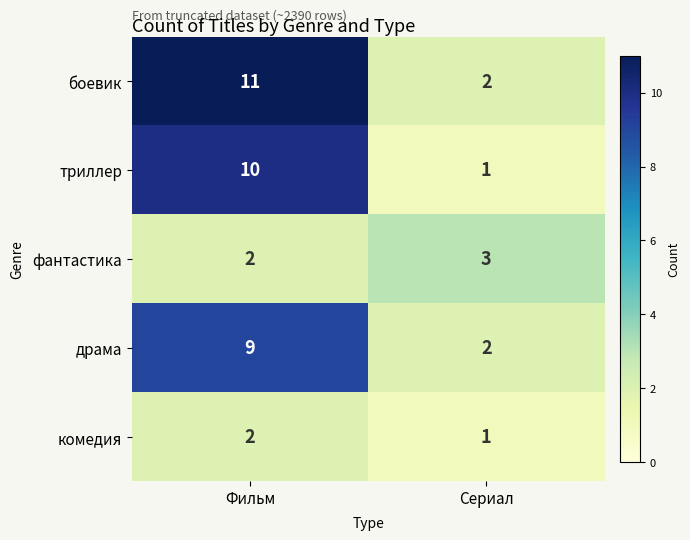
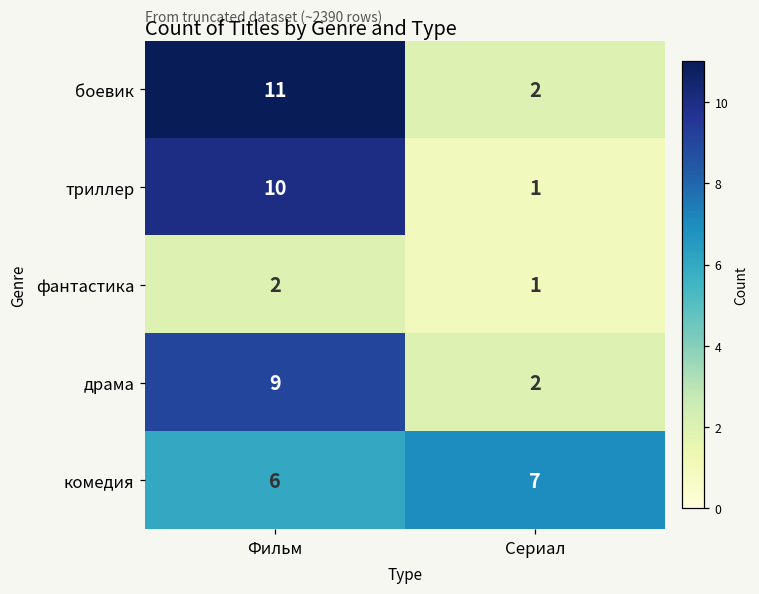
фантастика, Сериал: 3 -> 1
комедия, Фильм: 2 -> 6
комедия, Сериал: 1 -> 7
